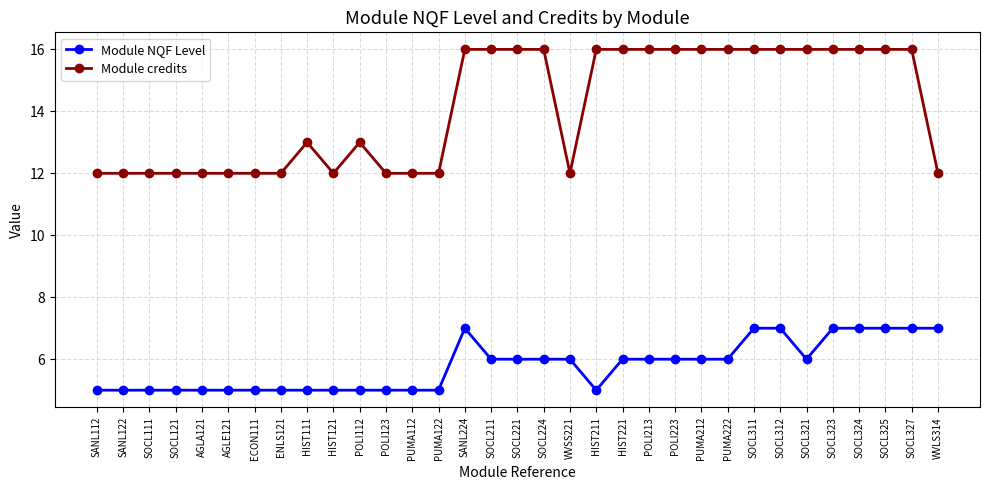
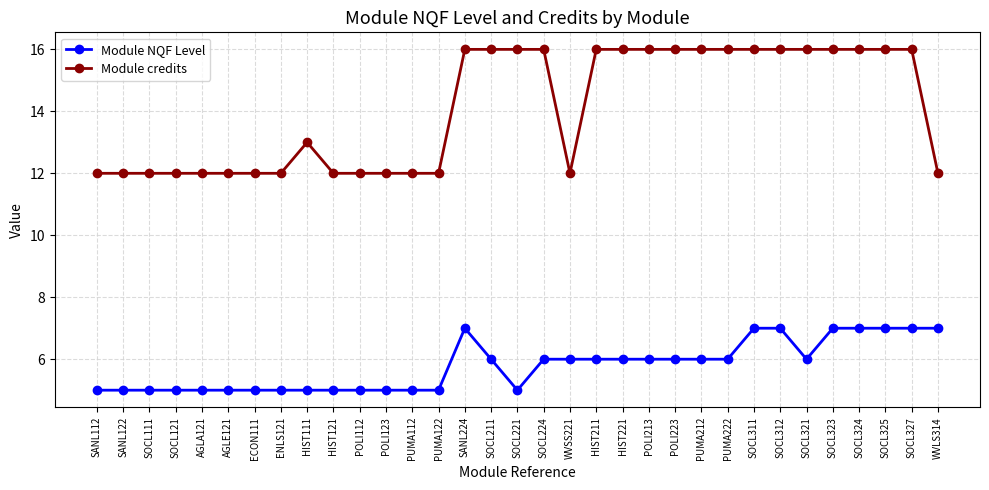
Module credits, POLI112: 13 -> 12
Module NQF Level, SOCL221: 6 -> 5
Module NQF Level, HIST211: 5 -> 6
